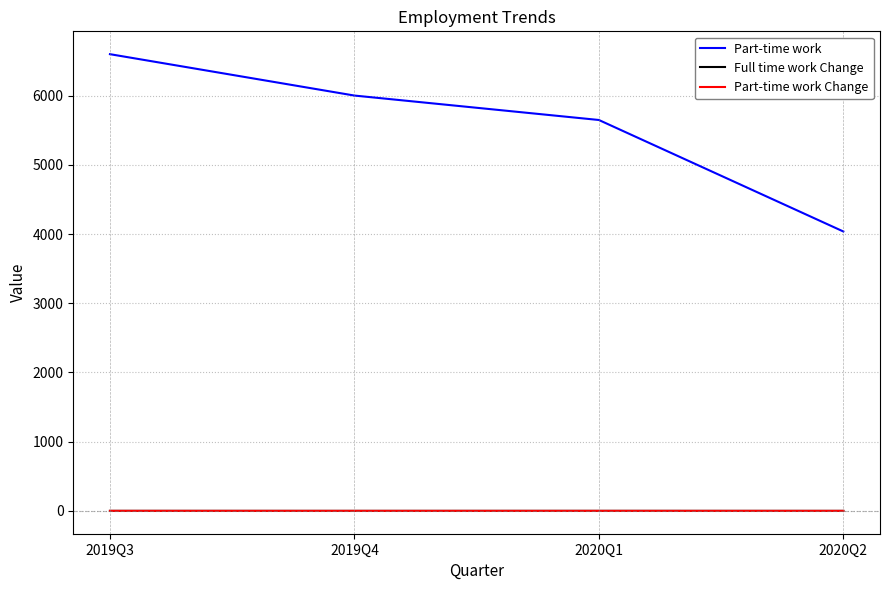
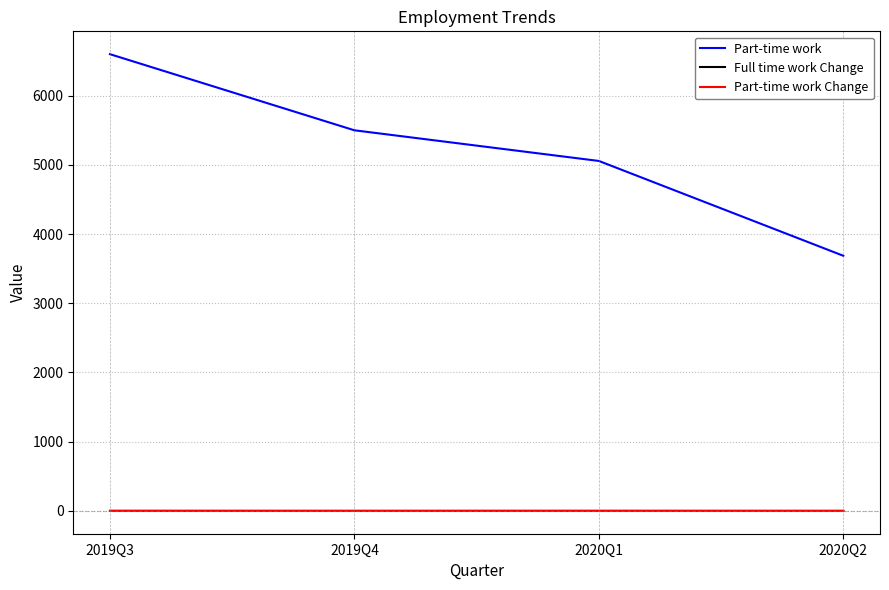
Part-time work, 2019Q4: 6000 -> 5500
Part-time work, 2020Q1: 5600 -> 5100
Part-time work, 2020Q2: 4000 -> 3700
